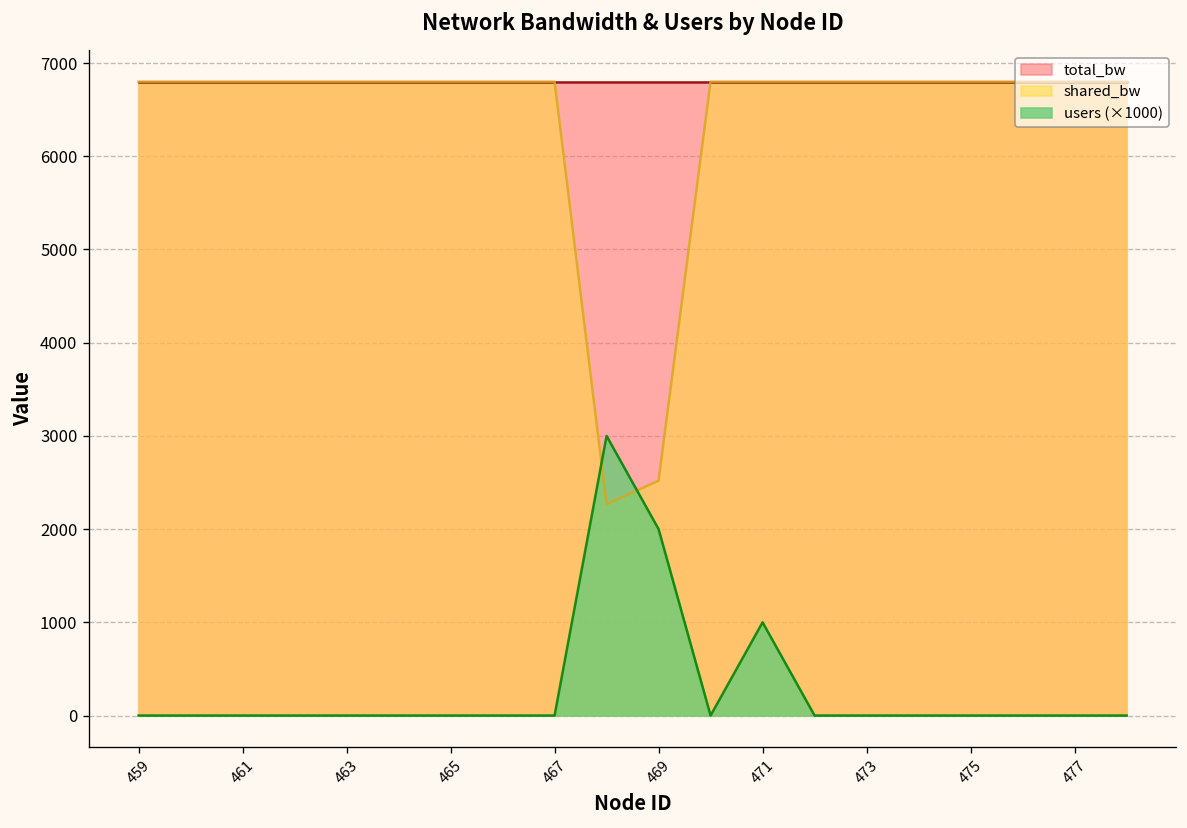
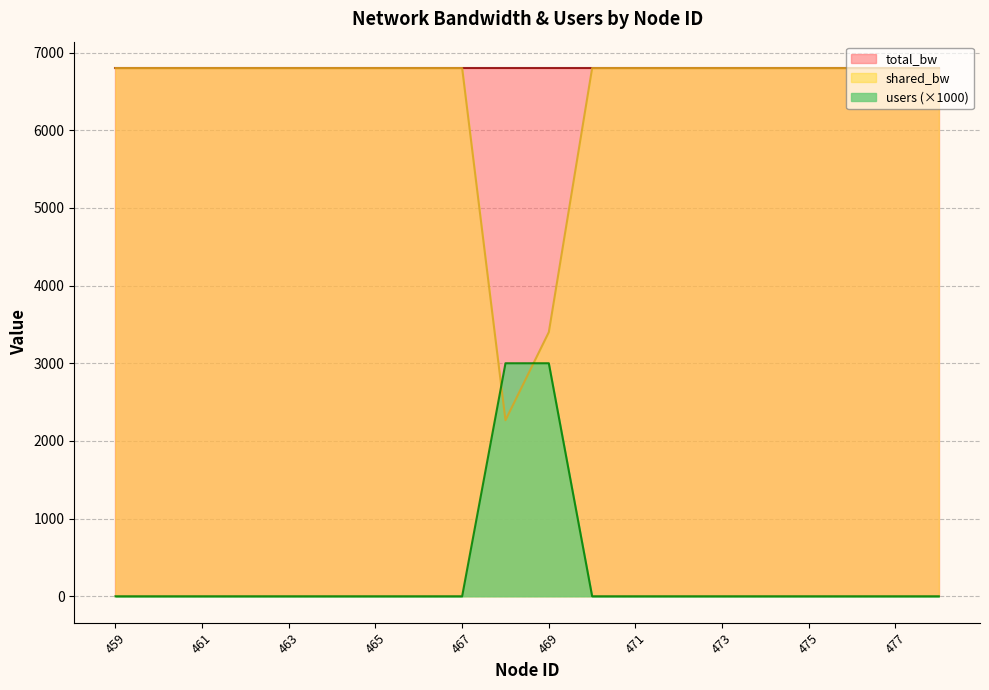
shared_bw, 469: 2500 -> 3400
users (×1000), 469: 2000 -> 3000
users (×1000), 471: 1000 -> 0
